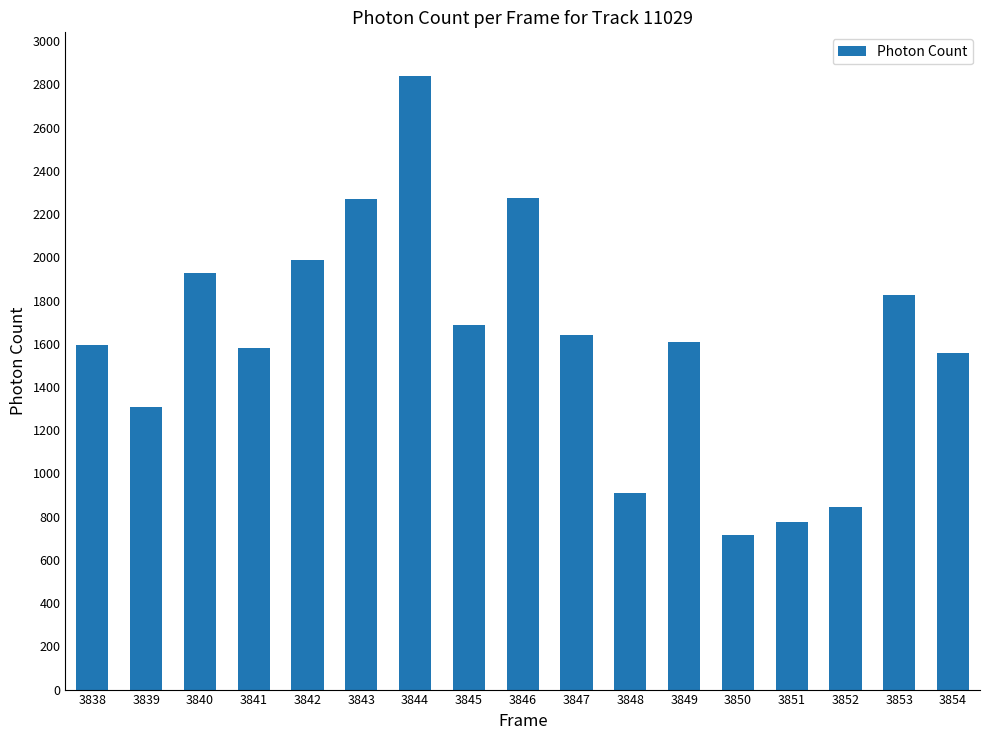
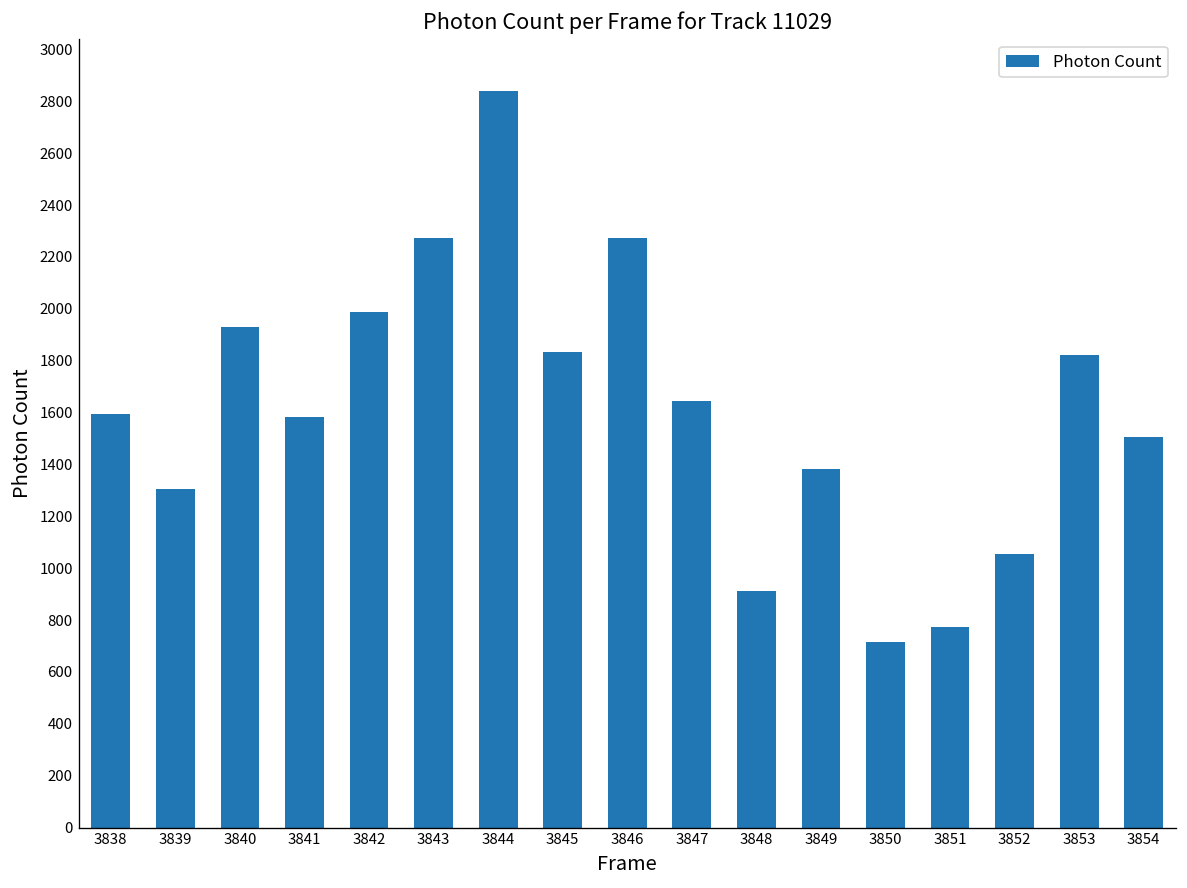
3845: 1690 -> 1830
3849: 1610 -> 1380
3852: 840 -> 1060
3854: 1560 -> 1500
